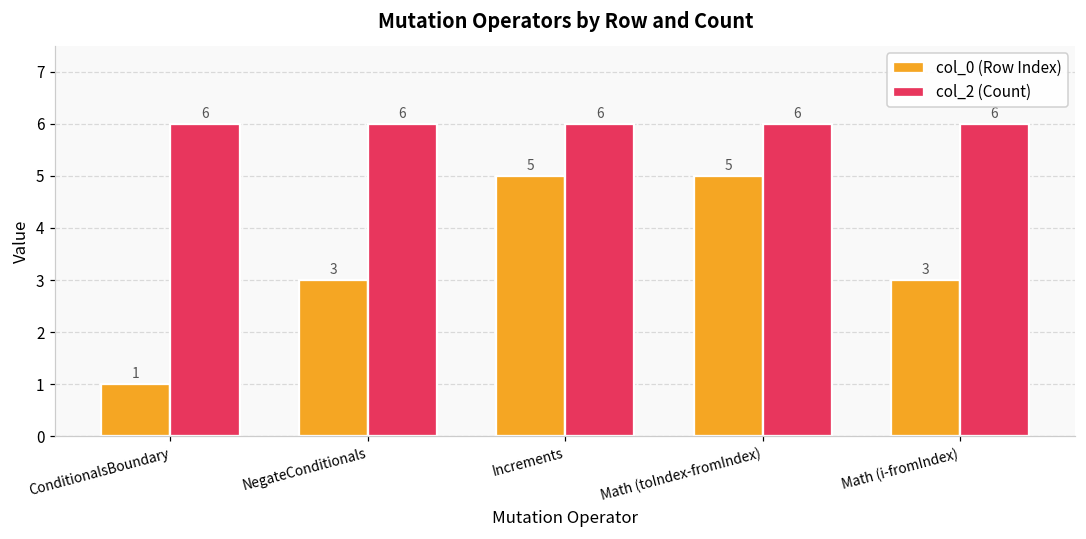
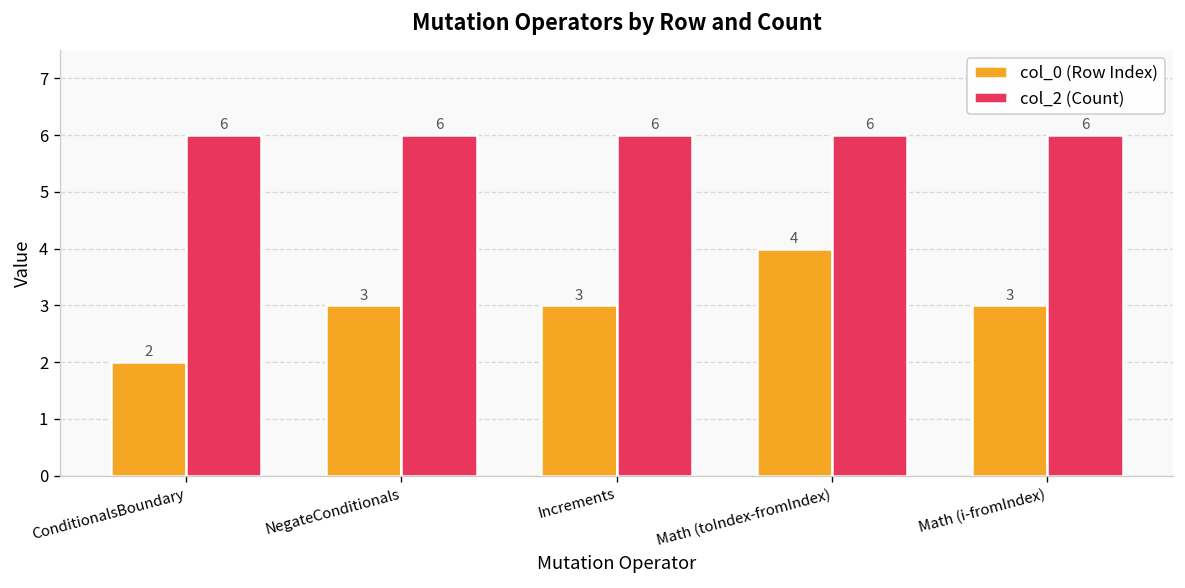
col_0 (Row Index), ConditionalsBoundary: 1 -> 2
col_0 (Row Index), Increments: 5 -> 3
col_0 (Row Index), Math (toIndex-fromIndex): 5 -> 4
